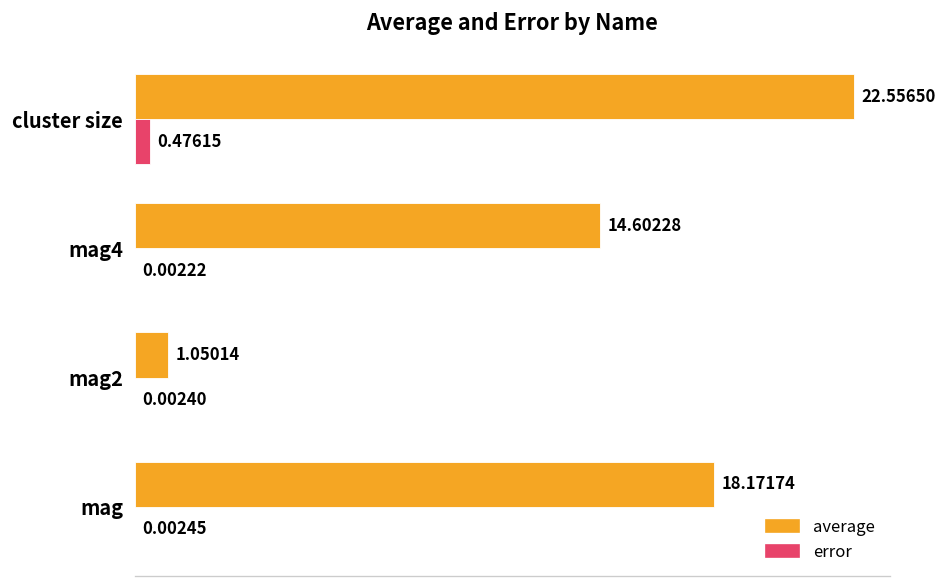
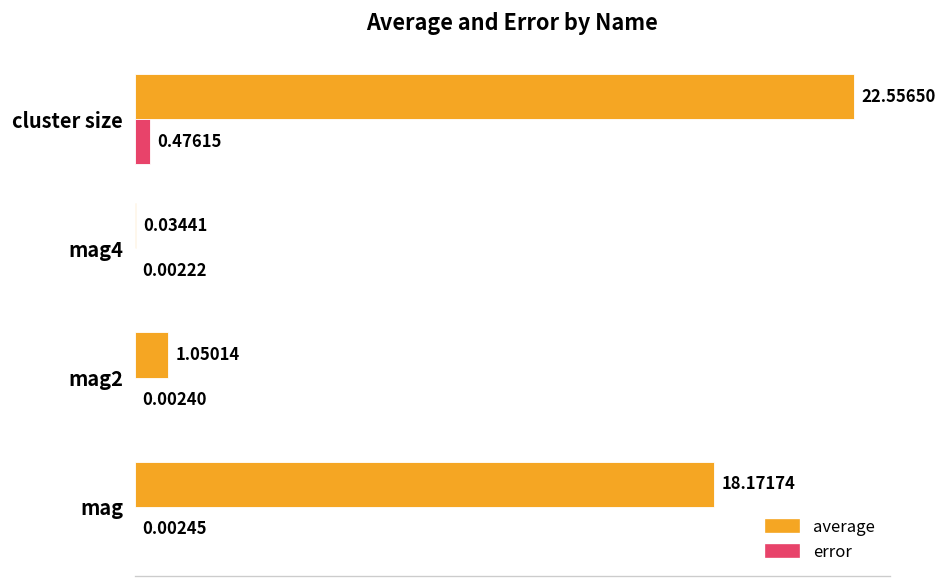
average, mag4: 14.60228 -> 0.03441
